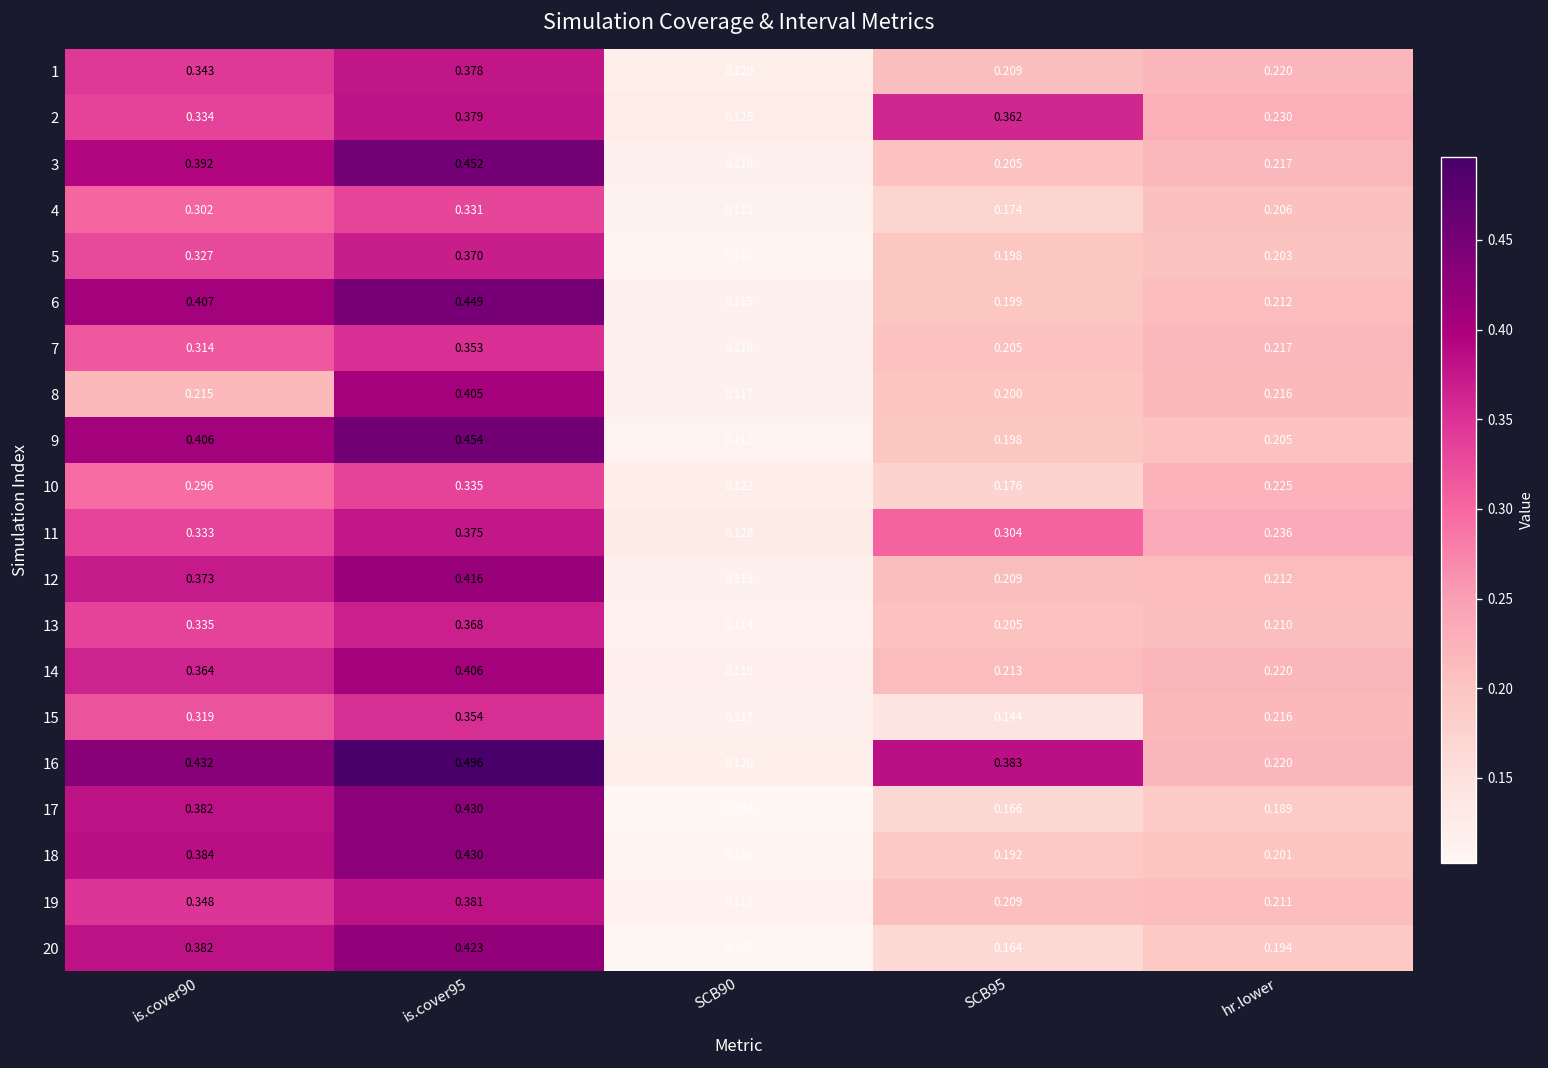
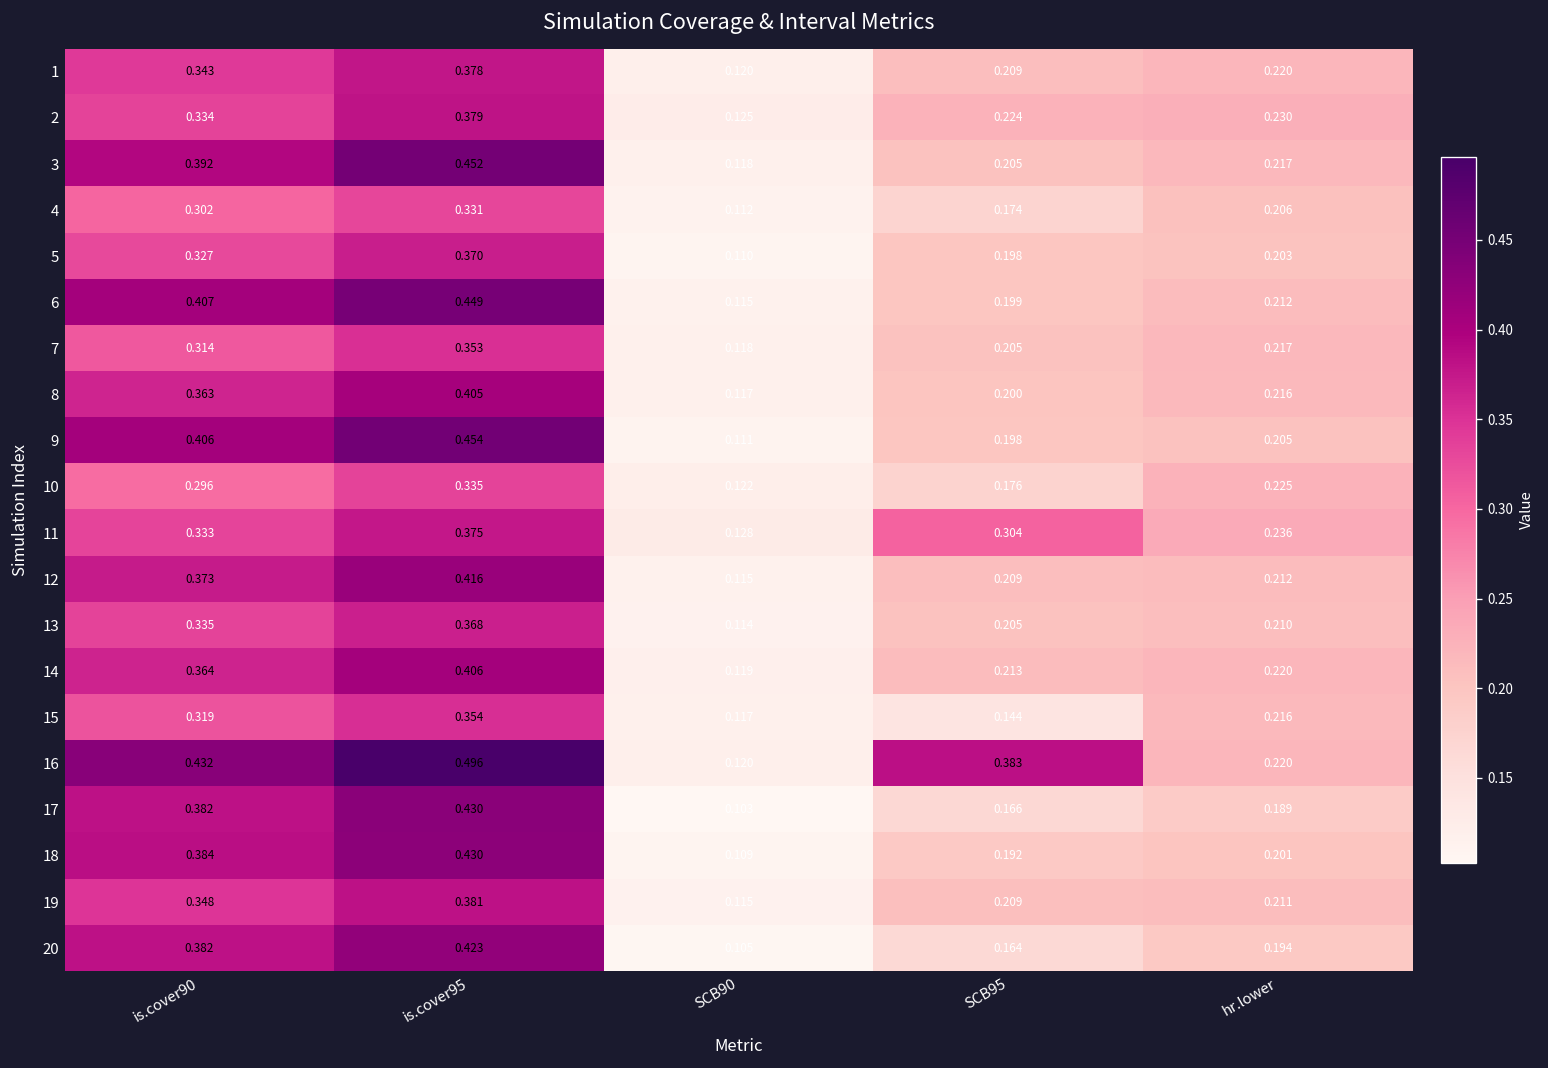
2, SCB95: 0.362 -> 0.224
8, is.cover90: 0.215 -> 0.363
